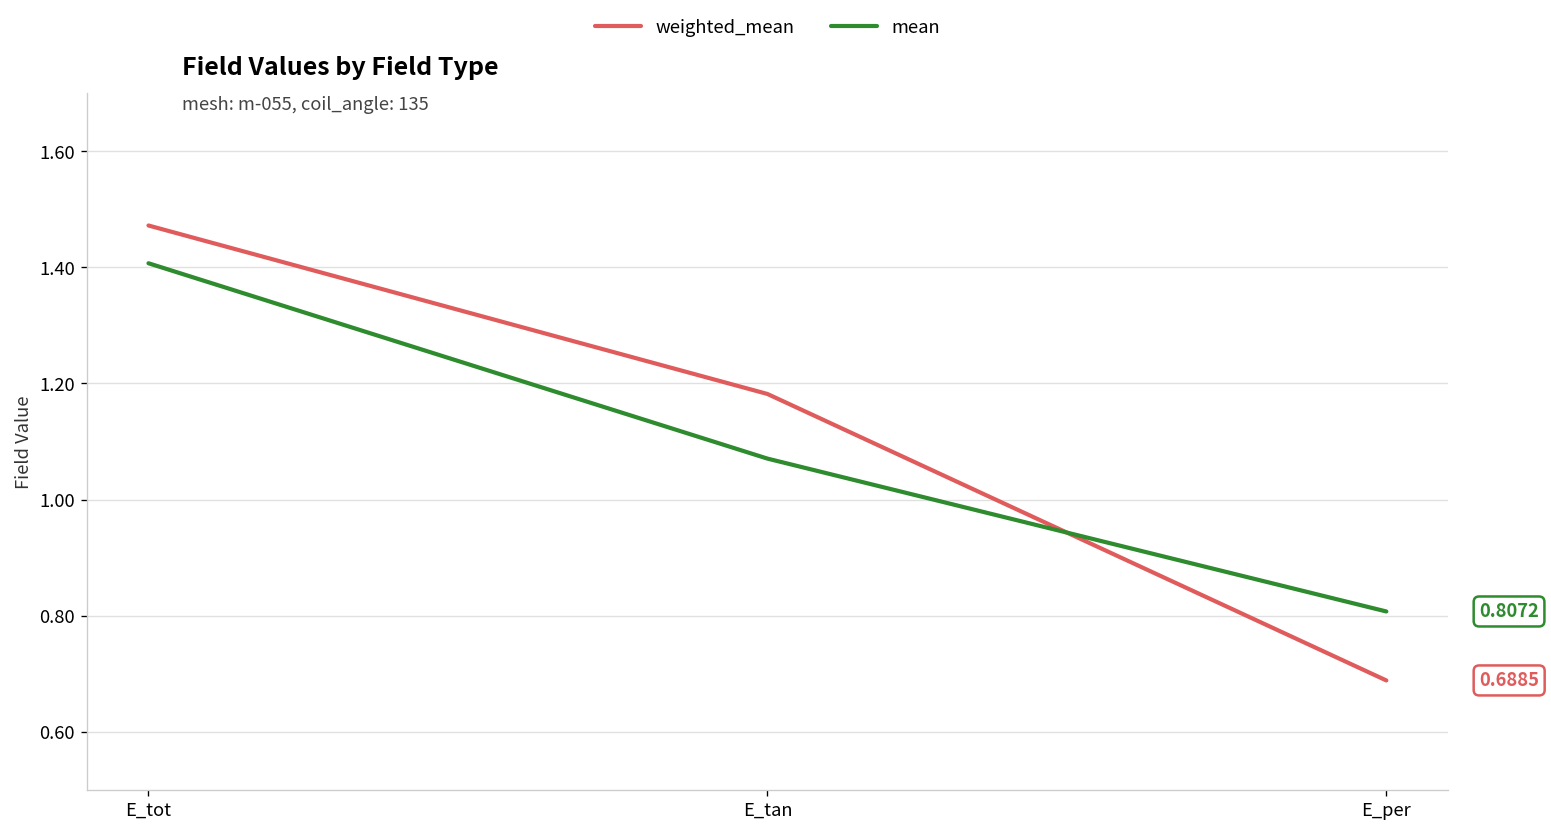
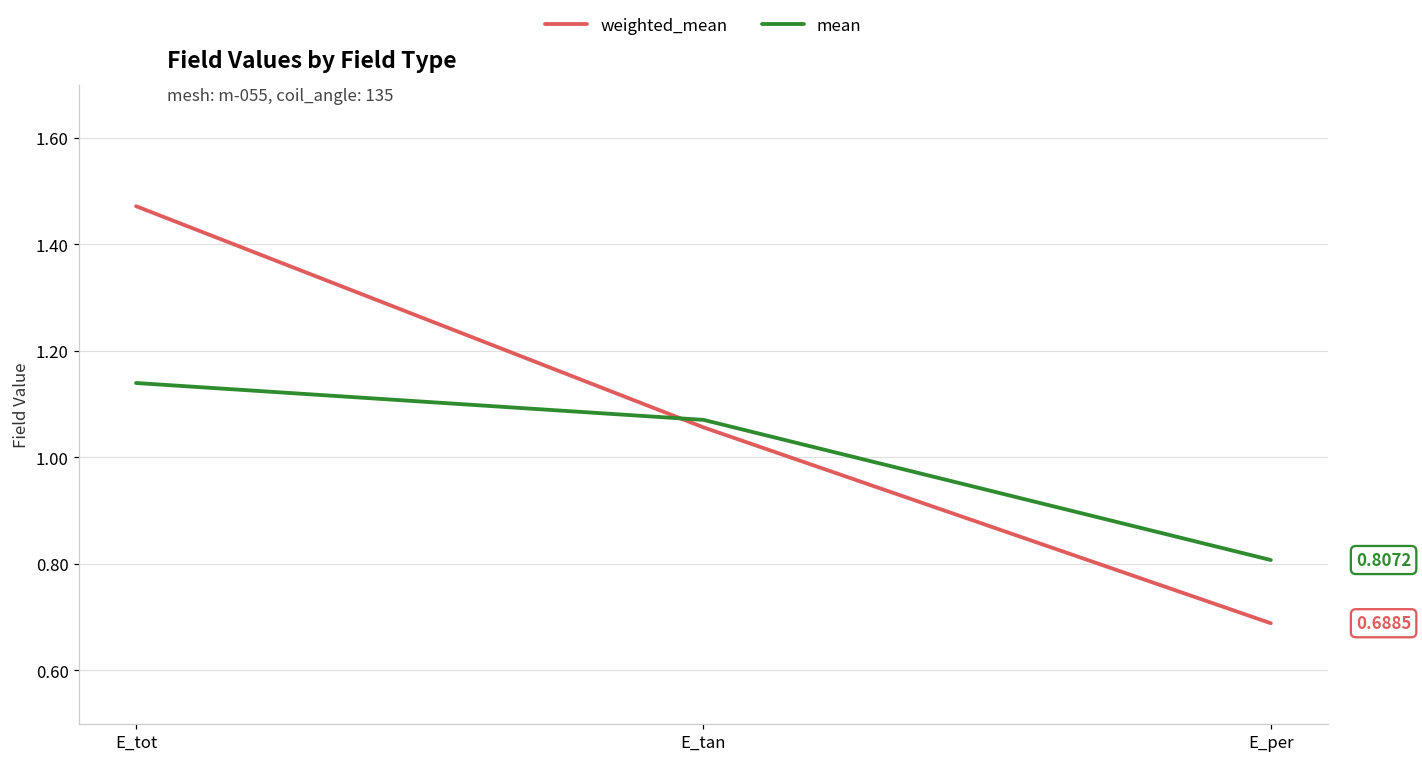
mean, E_tot: 1.41 -> 1.14
weighted_mean, E_tan: 1.18 -> 1.06
